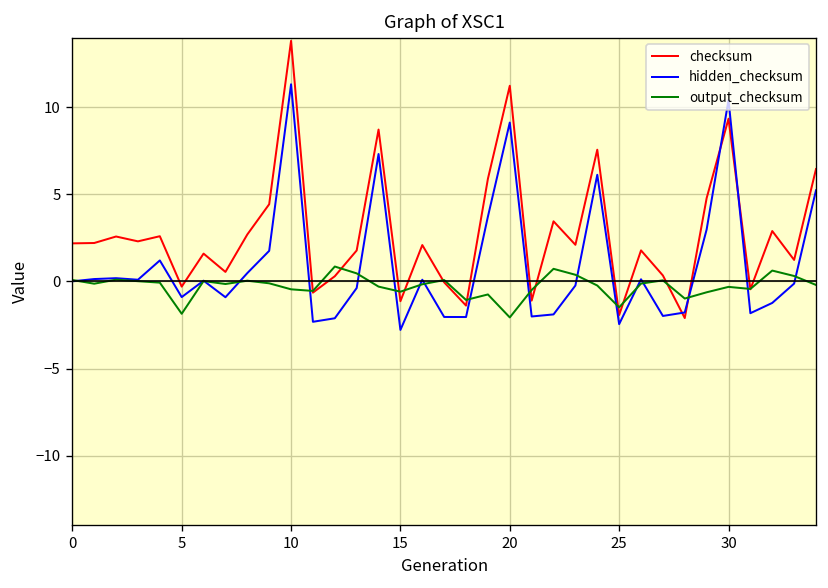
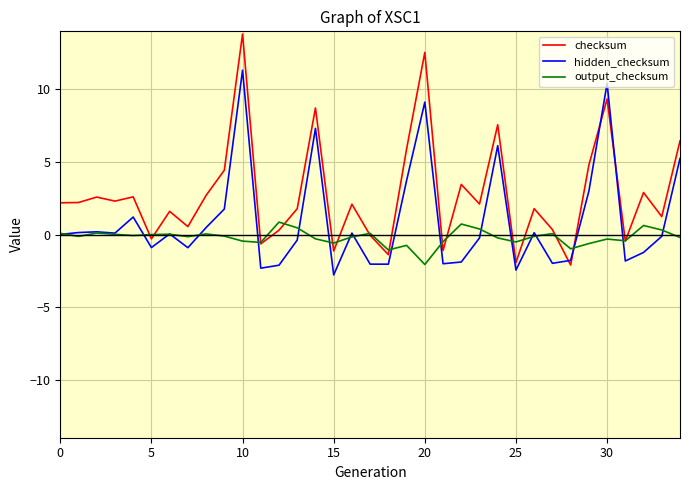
output_checksum, 5: -1.9 -> 0.0
checksum, 20: 11.2 -> 12.5
output_checksum, 25: -1.5 -> -0.5
